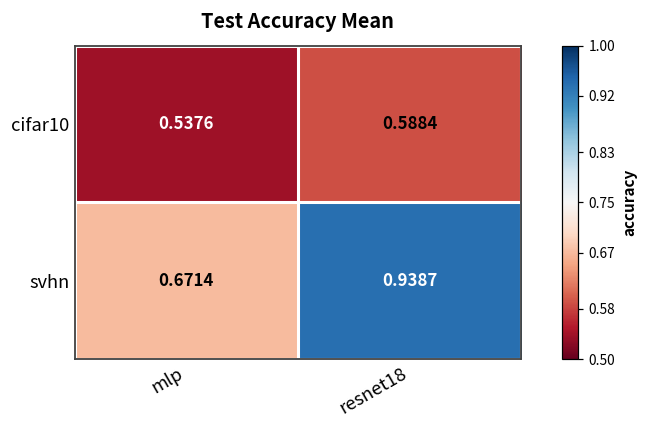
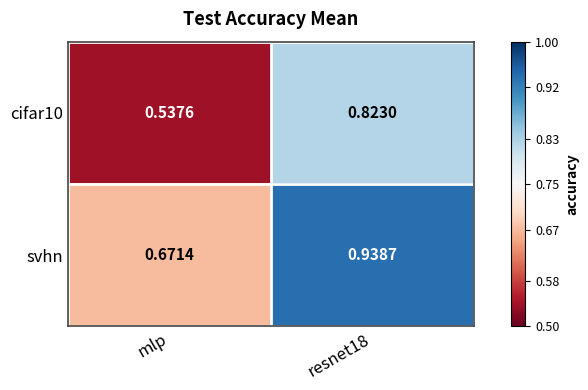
cifar10, resnet18: 0.5884 -> 0.8230
